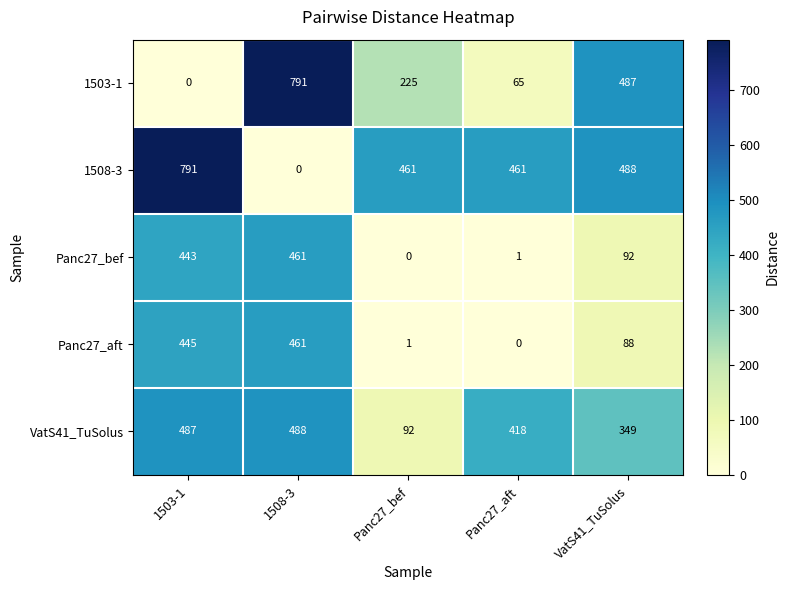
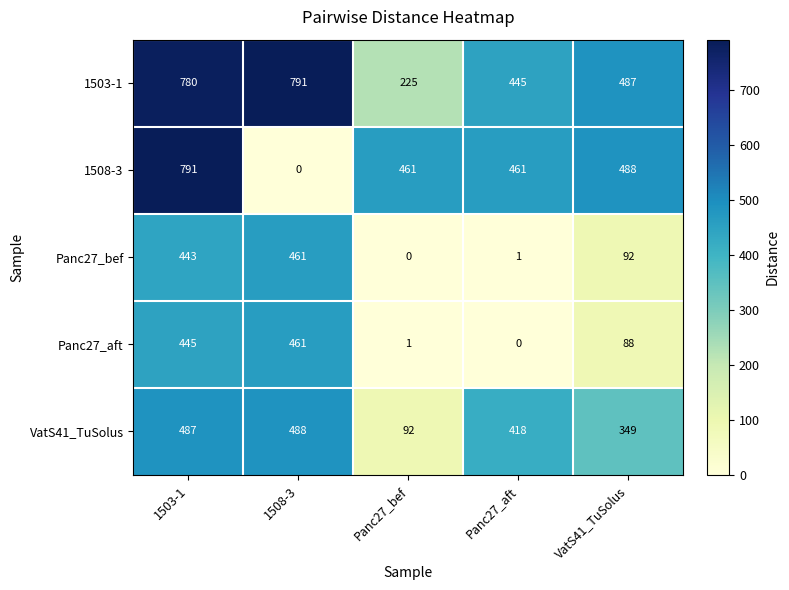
1503-1, 1503-1: 0 -> 780
1503-1, Panc27_aft: 65 -> 445
